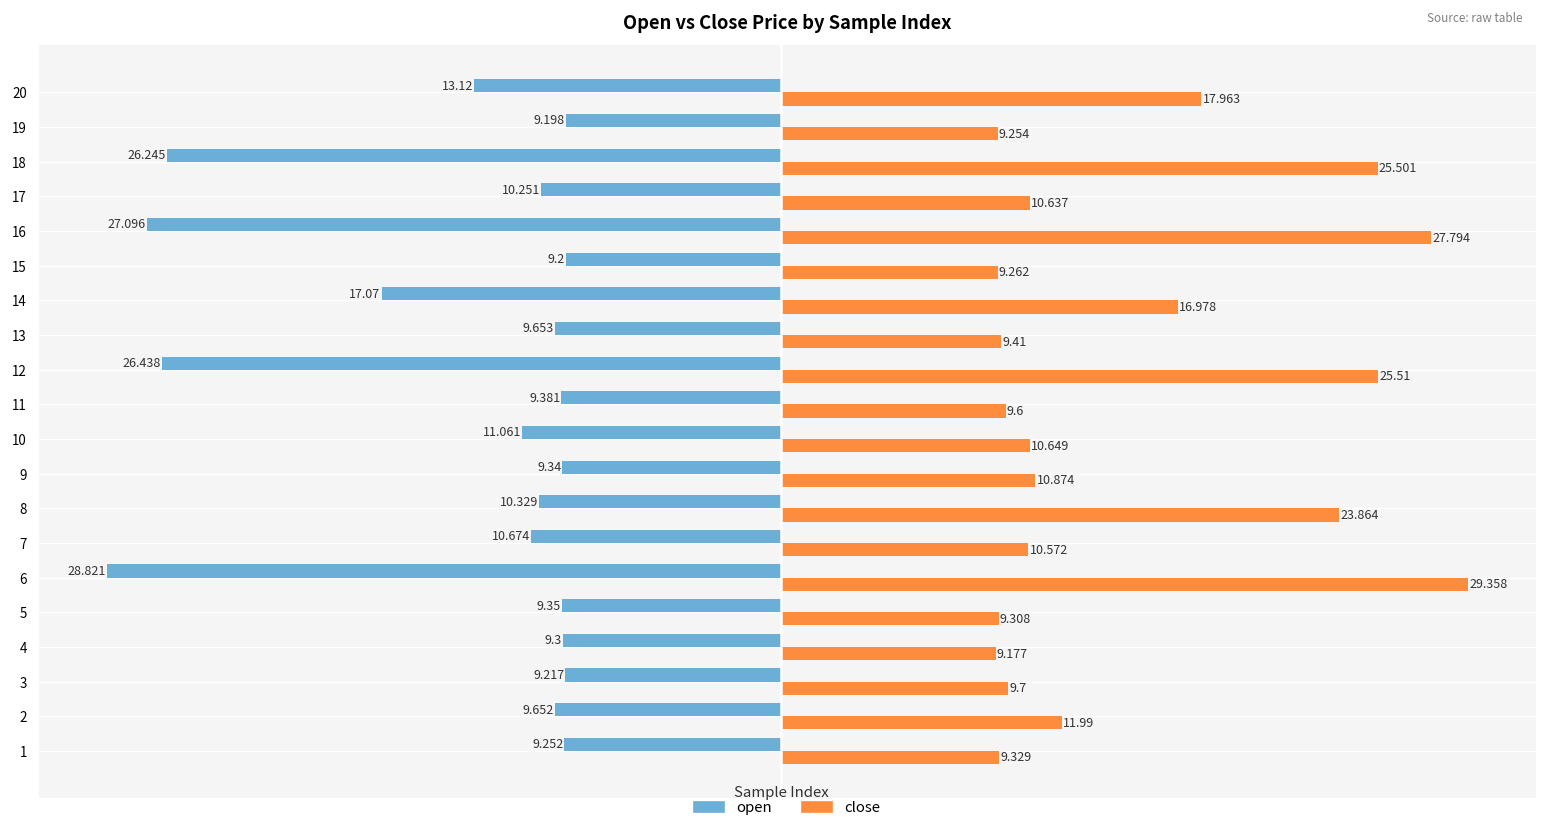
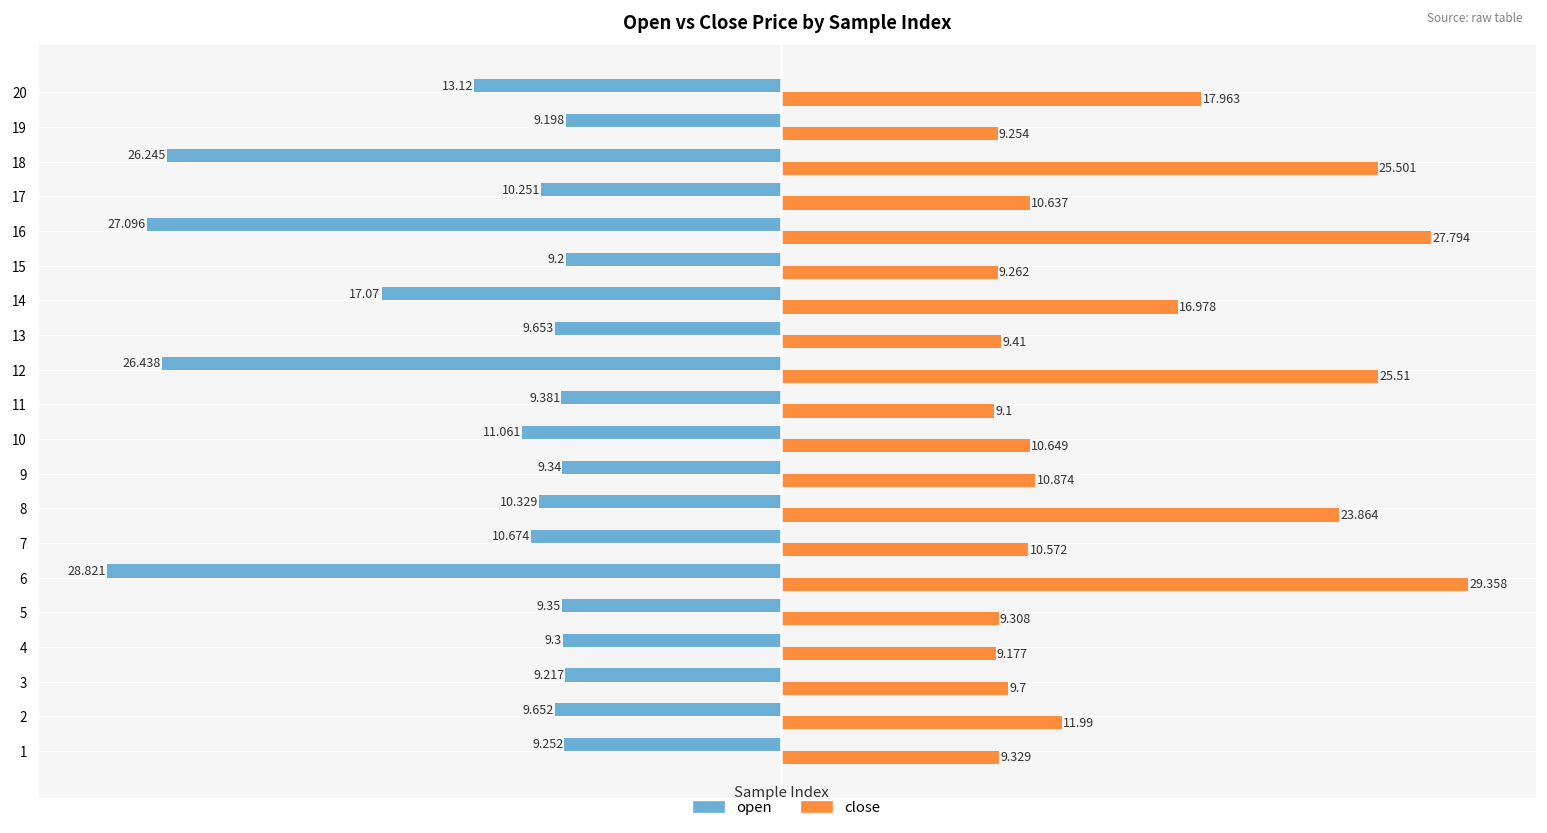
close, 11: 9.6 -> 9.1
